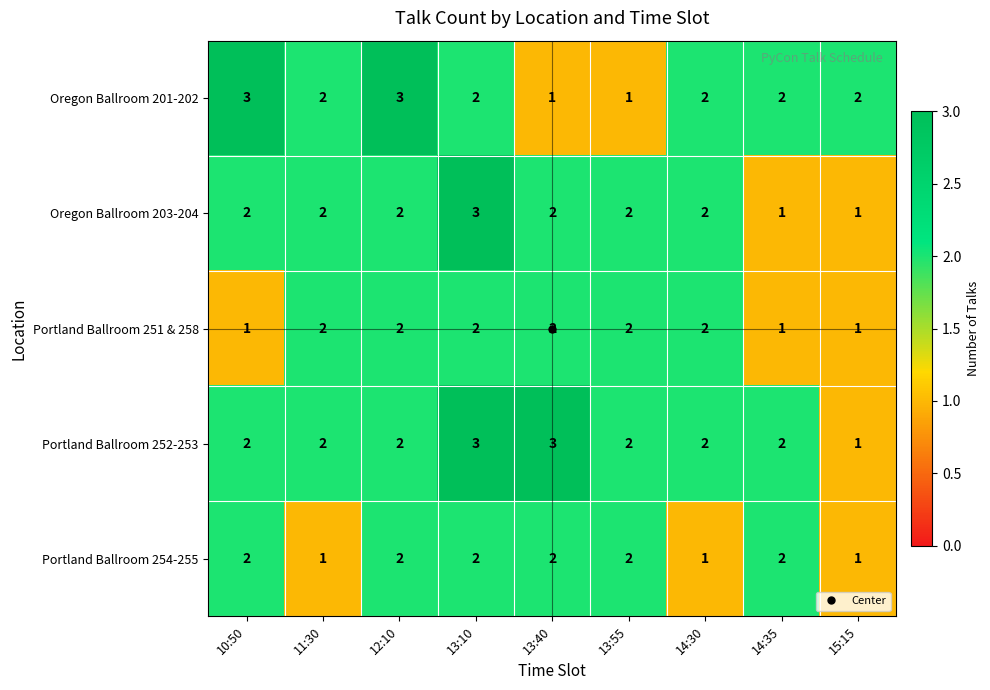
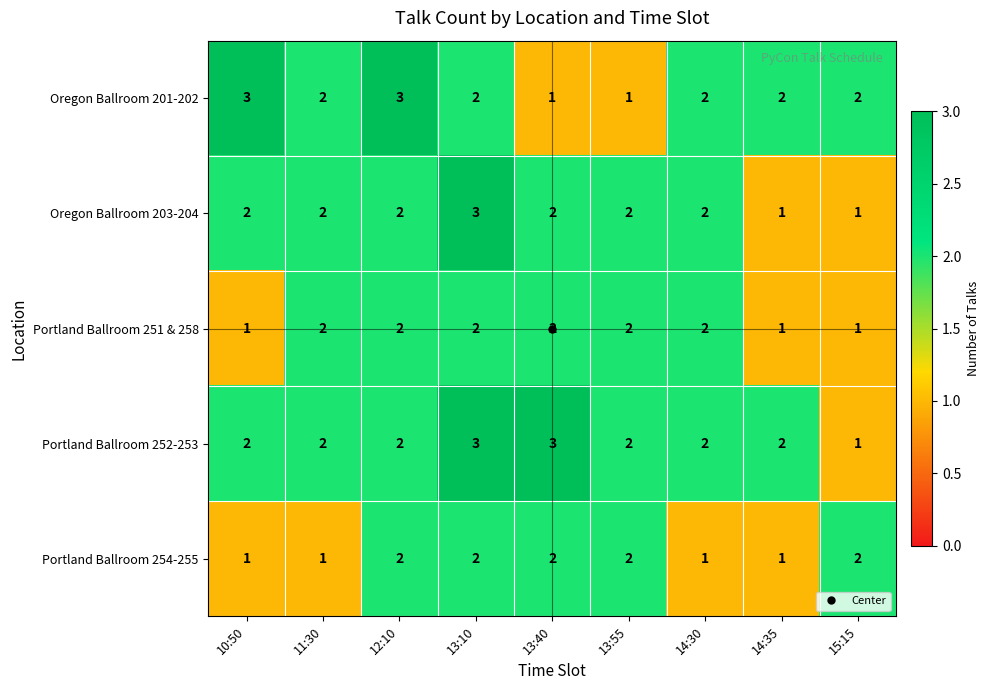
Portland Ballroom 254-255, 10:50: 2 -> 1
Portland Ballroom 254-255, 14:35: 2 -> 1
Portland Ballroom 254-255, 15:15: 1 -> 2
